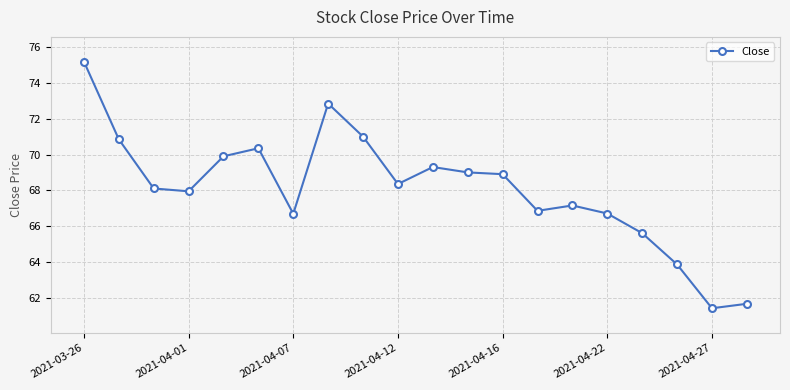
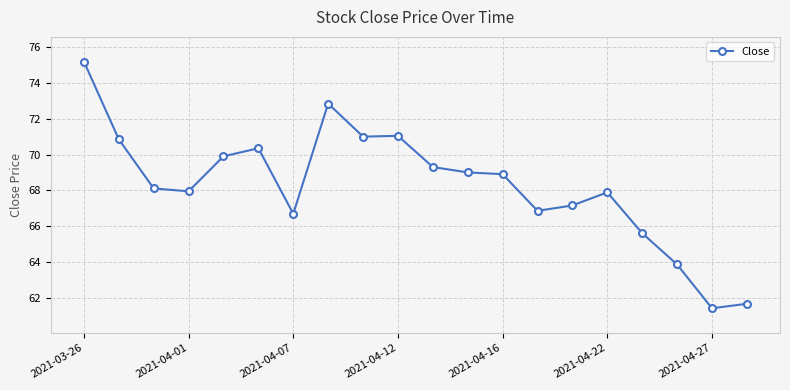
2021-04-12: 68.3 -> 71.0
2021-04-22: 66.7 -> 67.9
